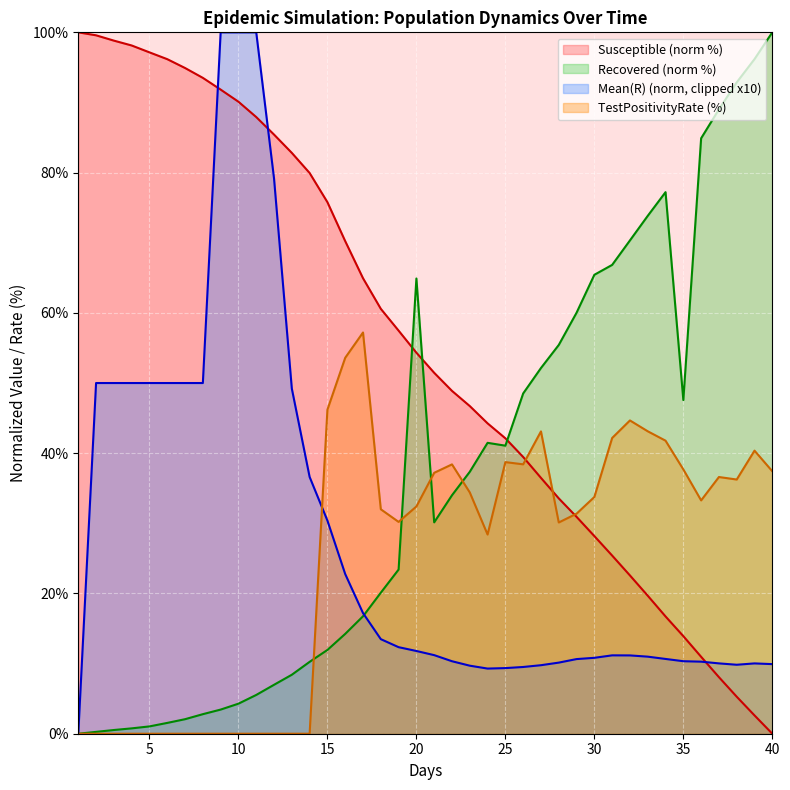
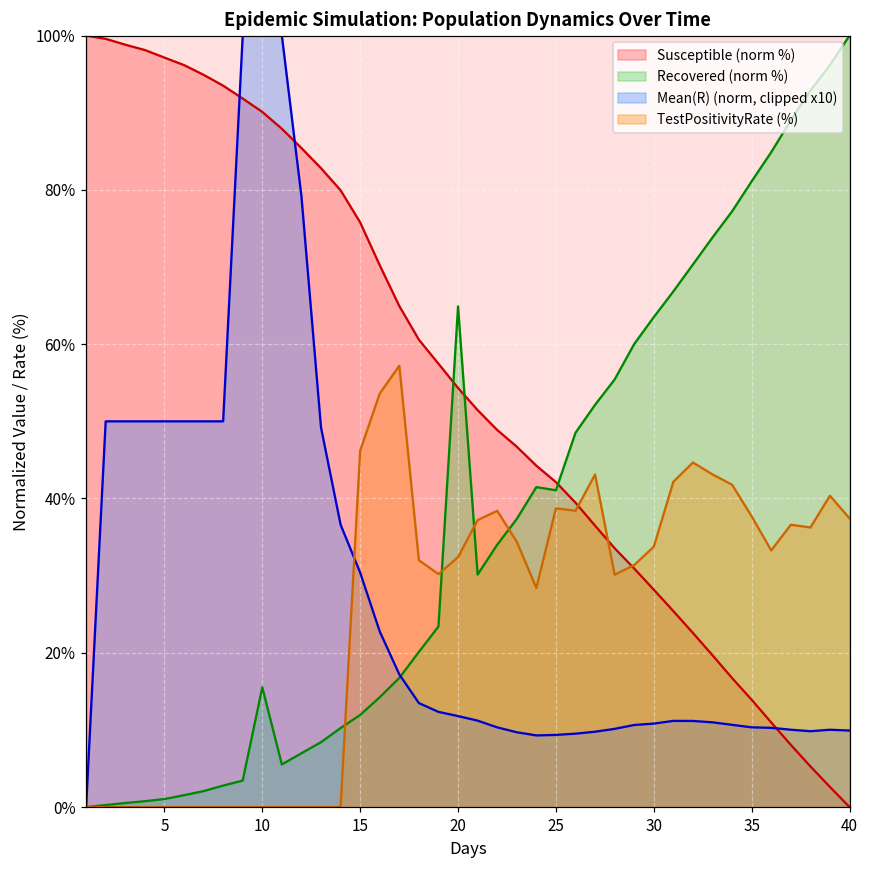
Recovered (norm %), 10: 4% -> 16%
Recovered (norm %), 30: 65% -> 64%
Recovered (norm %), 35: 48% -> 81%
